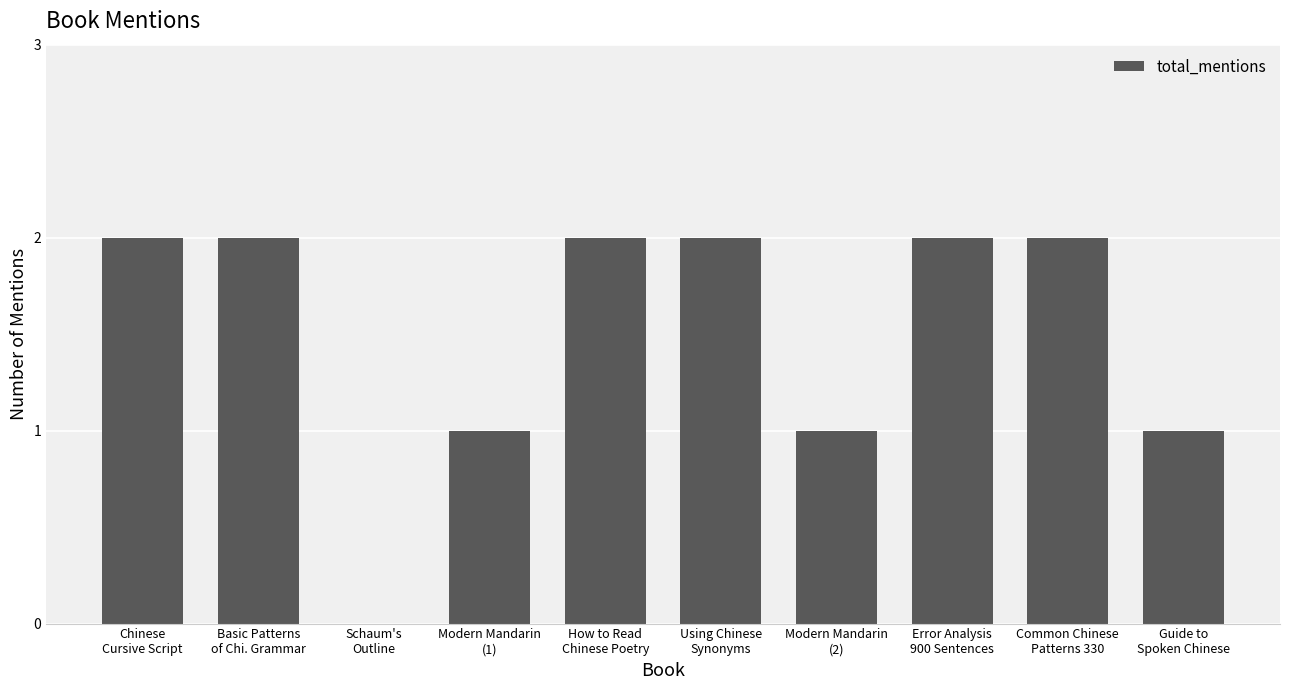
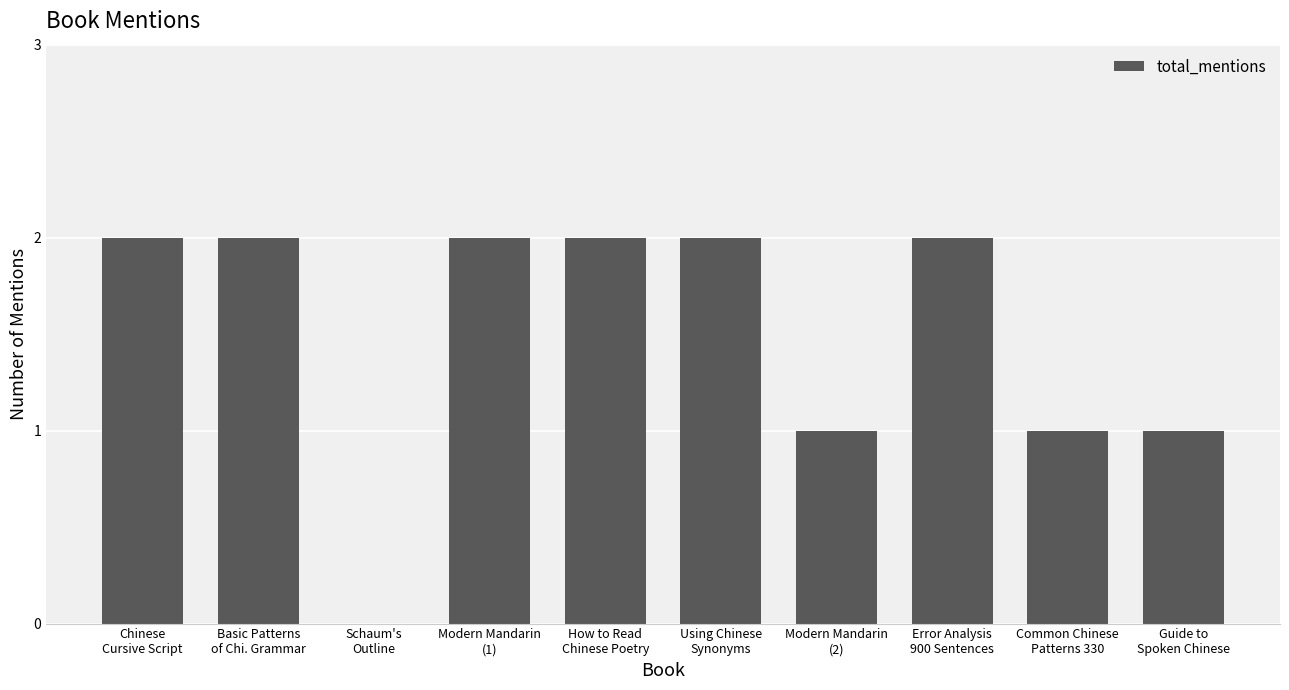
Modern Mandarin (1): 1 -> 2
Common Chinese Patterns 330: 2 -> 1
